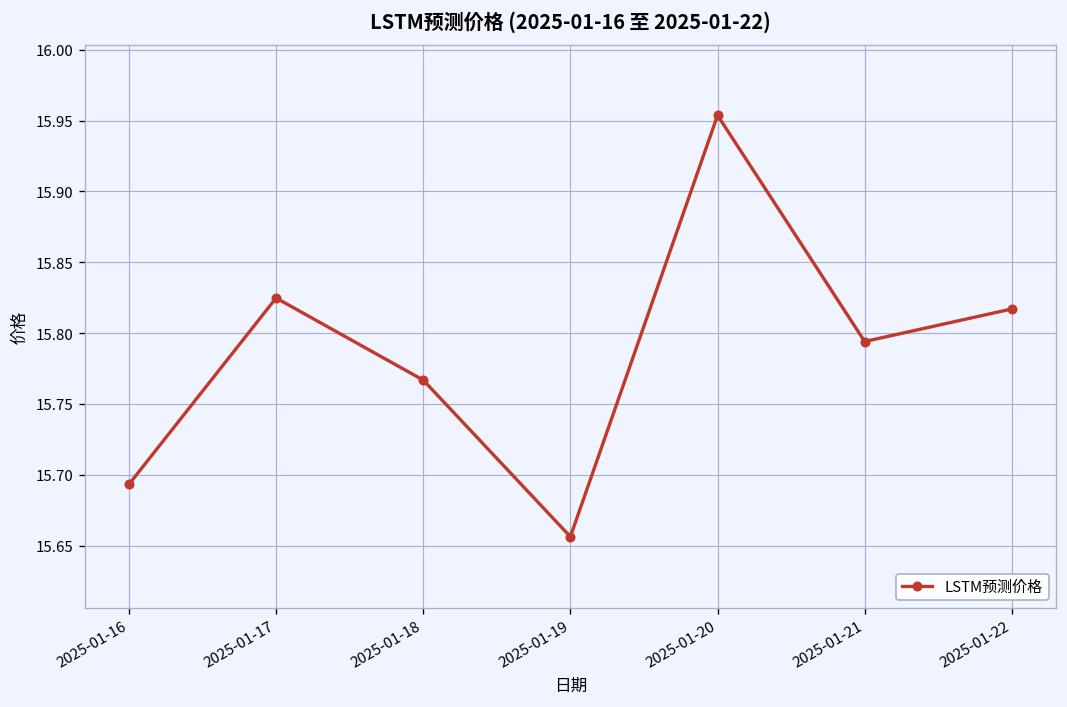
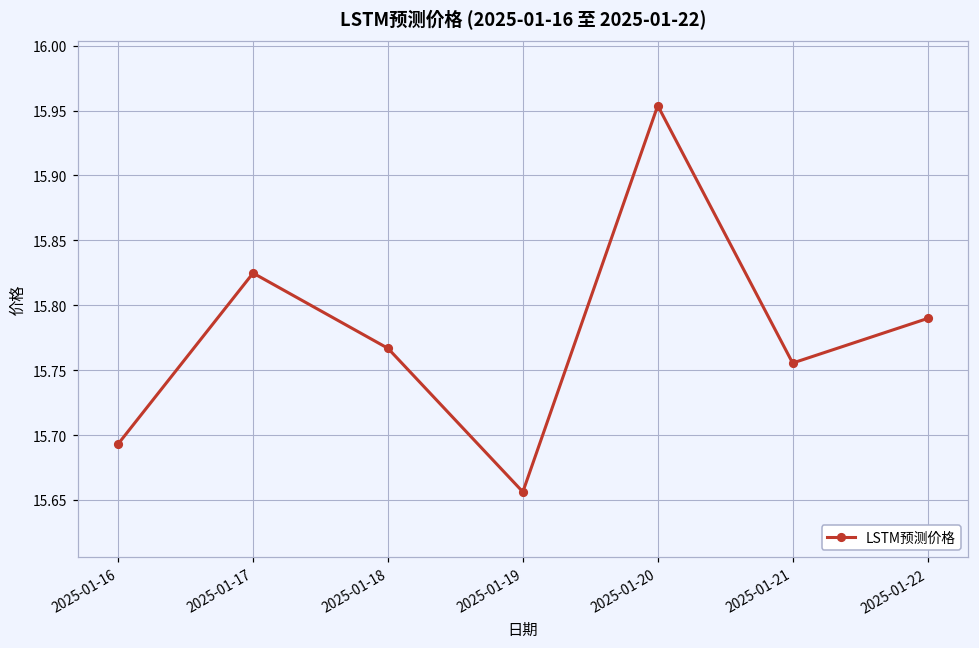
2025-01-21: 15.794 -> 15.755
2025-01-22: 15.817 -> 15.790
